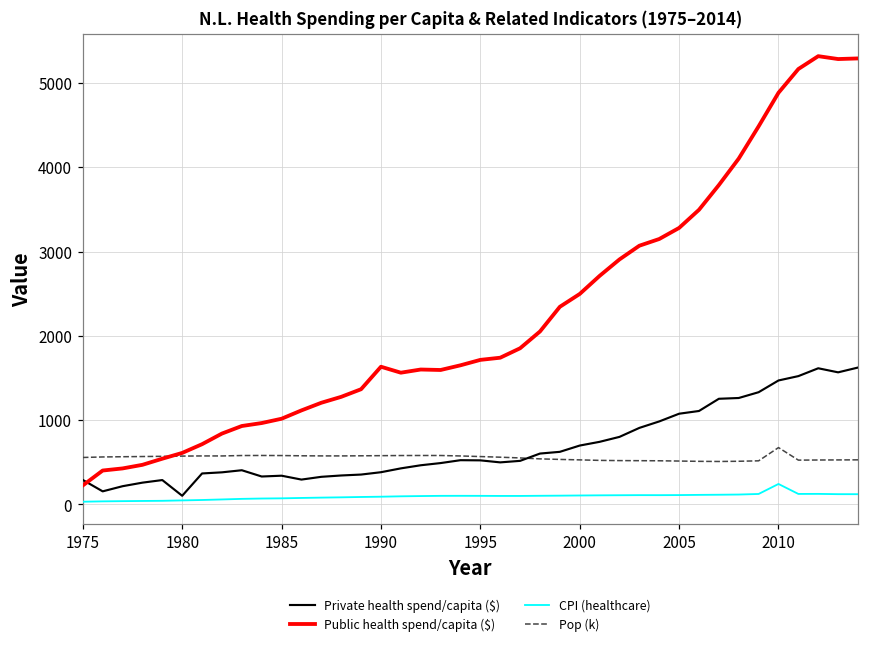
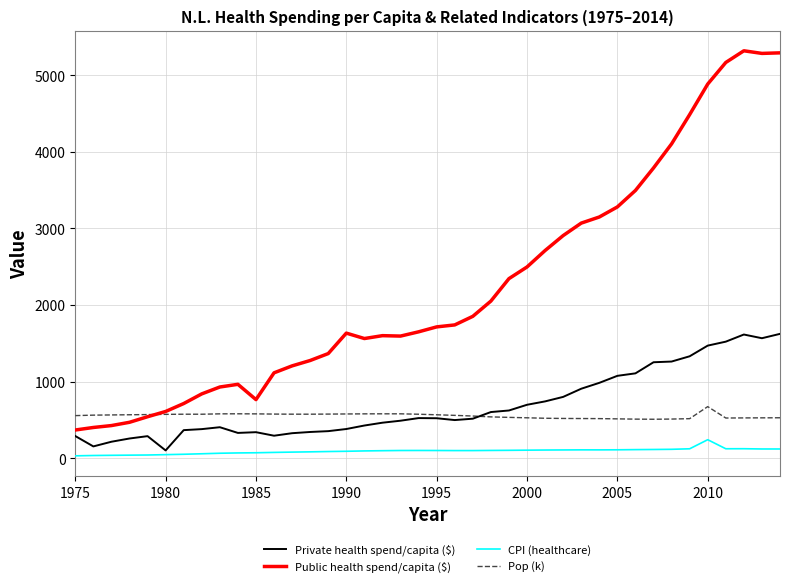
Public health spend/capita ($), 1975: 200 -> 400
Public health spend/capita ($), 1985: 1000 -> 800
